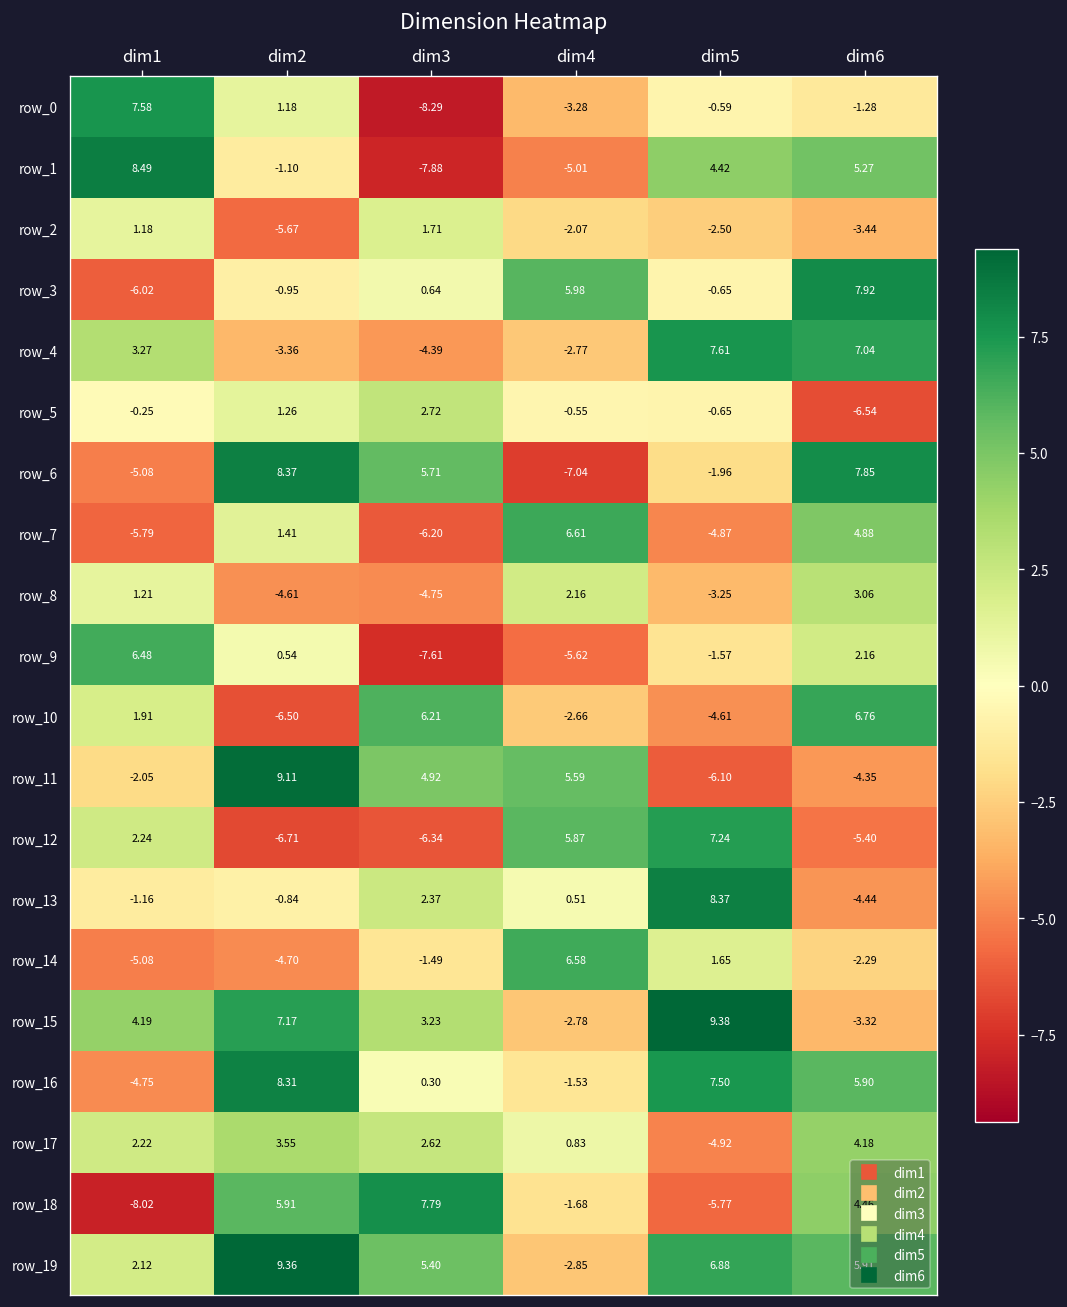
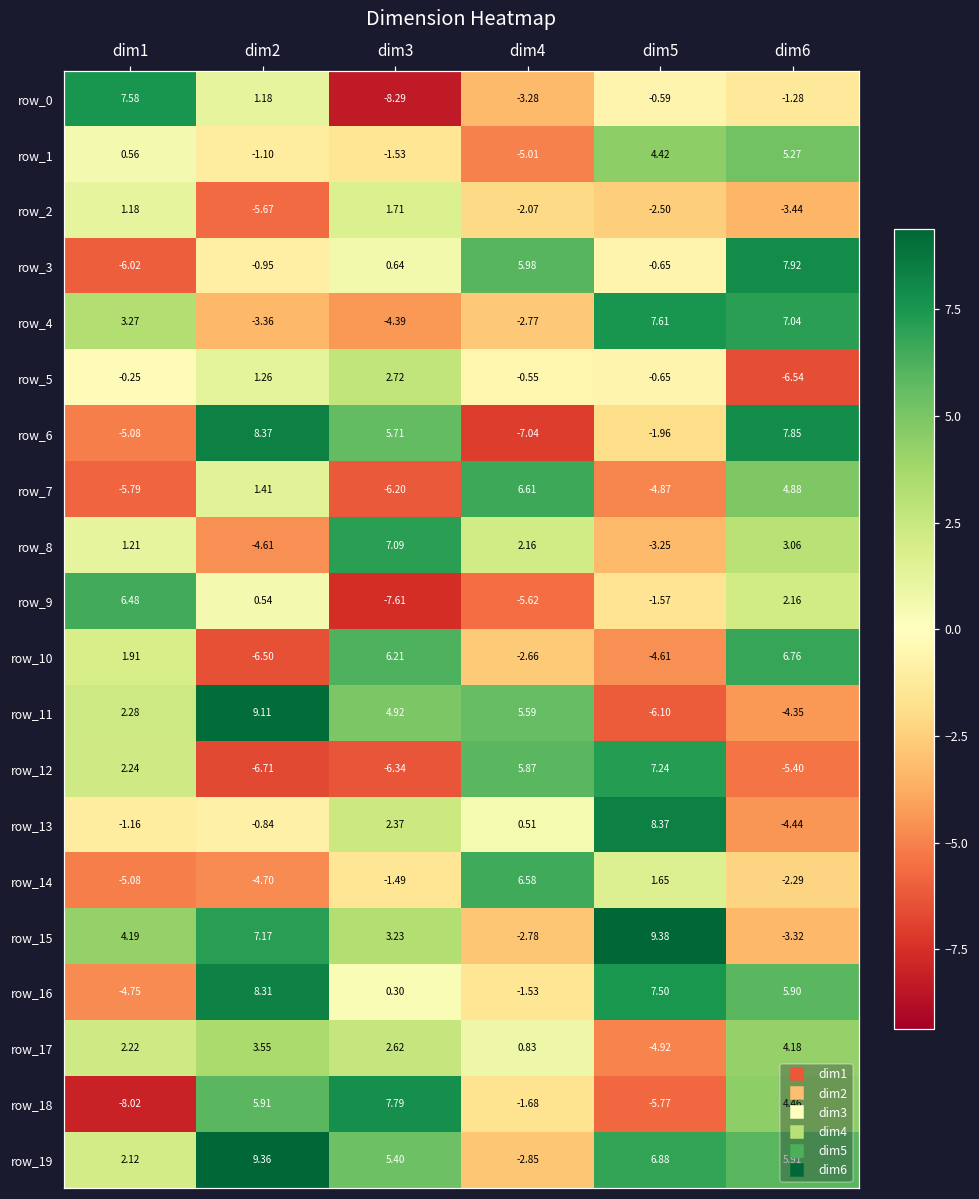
row_1, dim1: 8.49 -> 0.56
row_1, dim3: -7.88 -> -1.53
row_8, dim3: -4.75 -> 7.09
row_11, dim1: -2.05 -> 2.28
